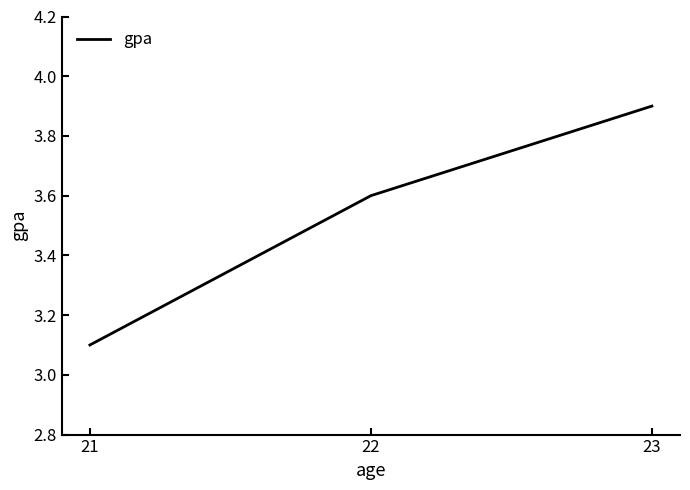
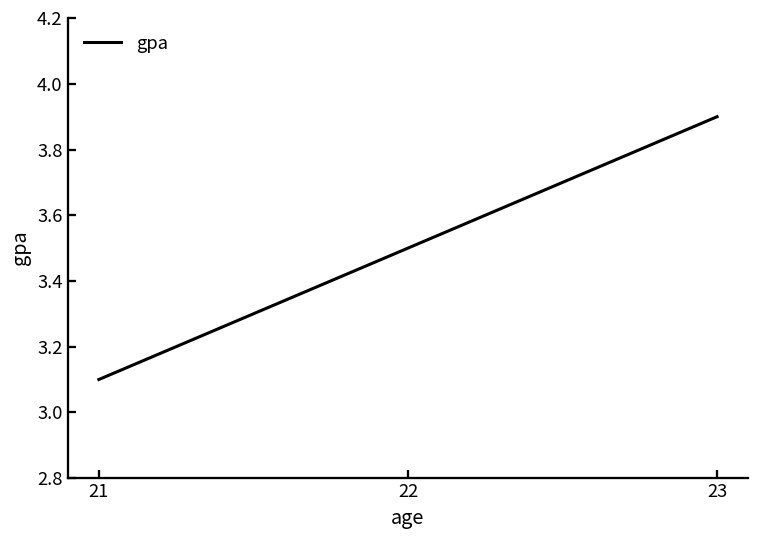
22: 3.6 -> 3.5
